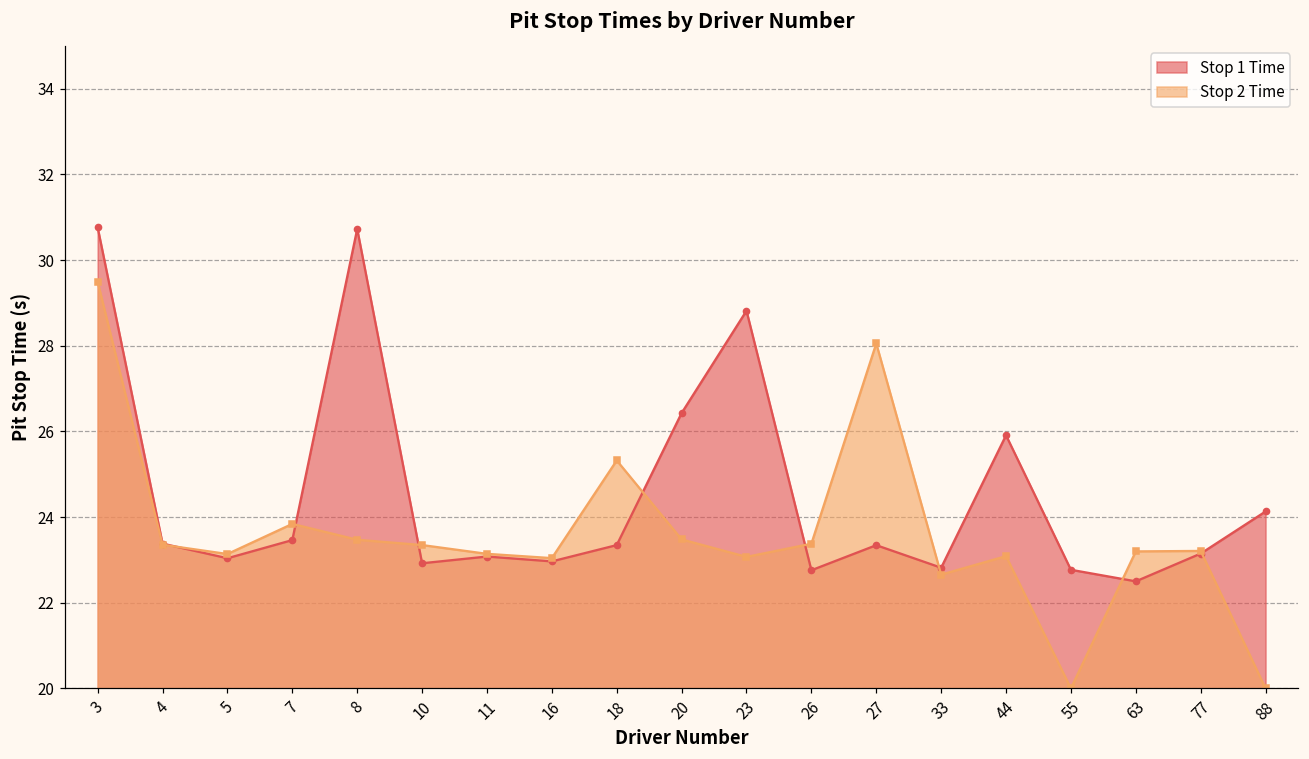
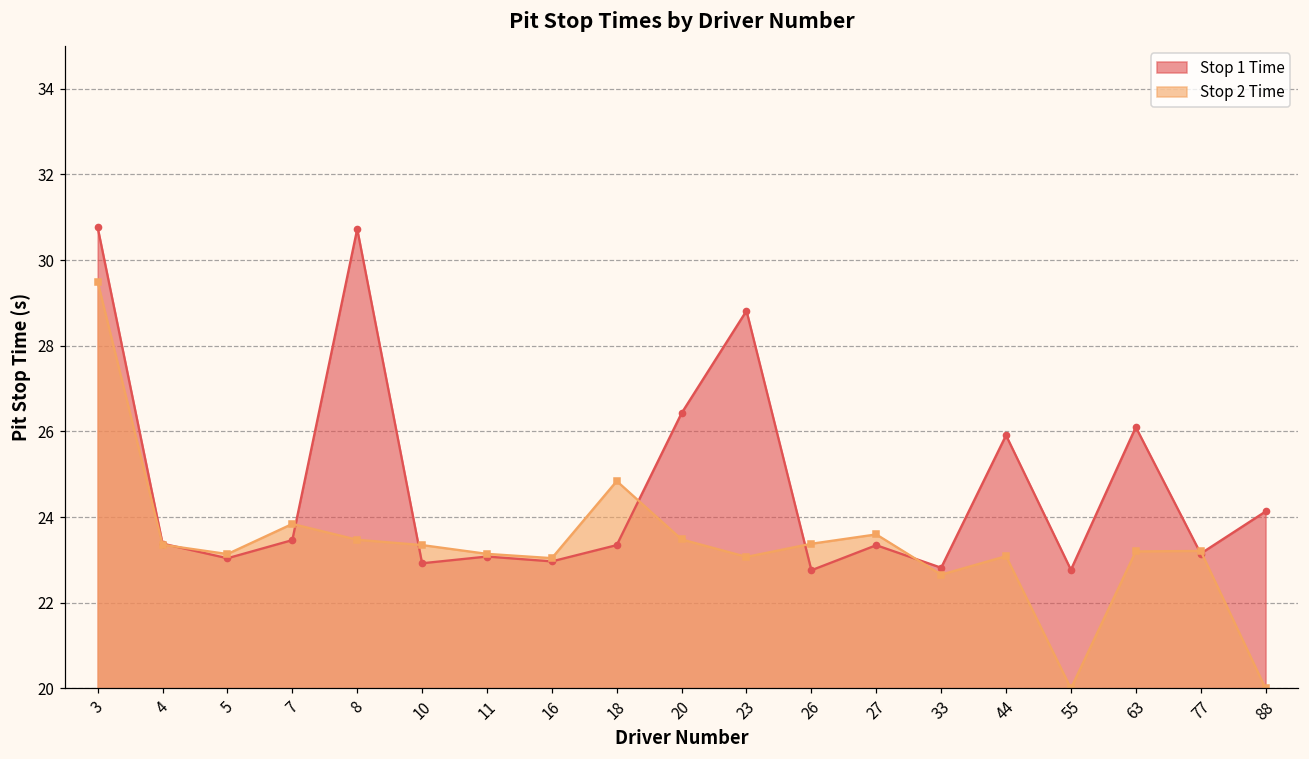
Stop 2 Time, 18: 25.3 -> 24.8
Stop 2 Time, 27: 28.1 -> 23.6
Stop 1 Time, 63: 22.5 -> 26.1
